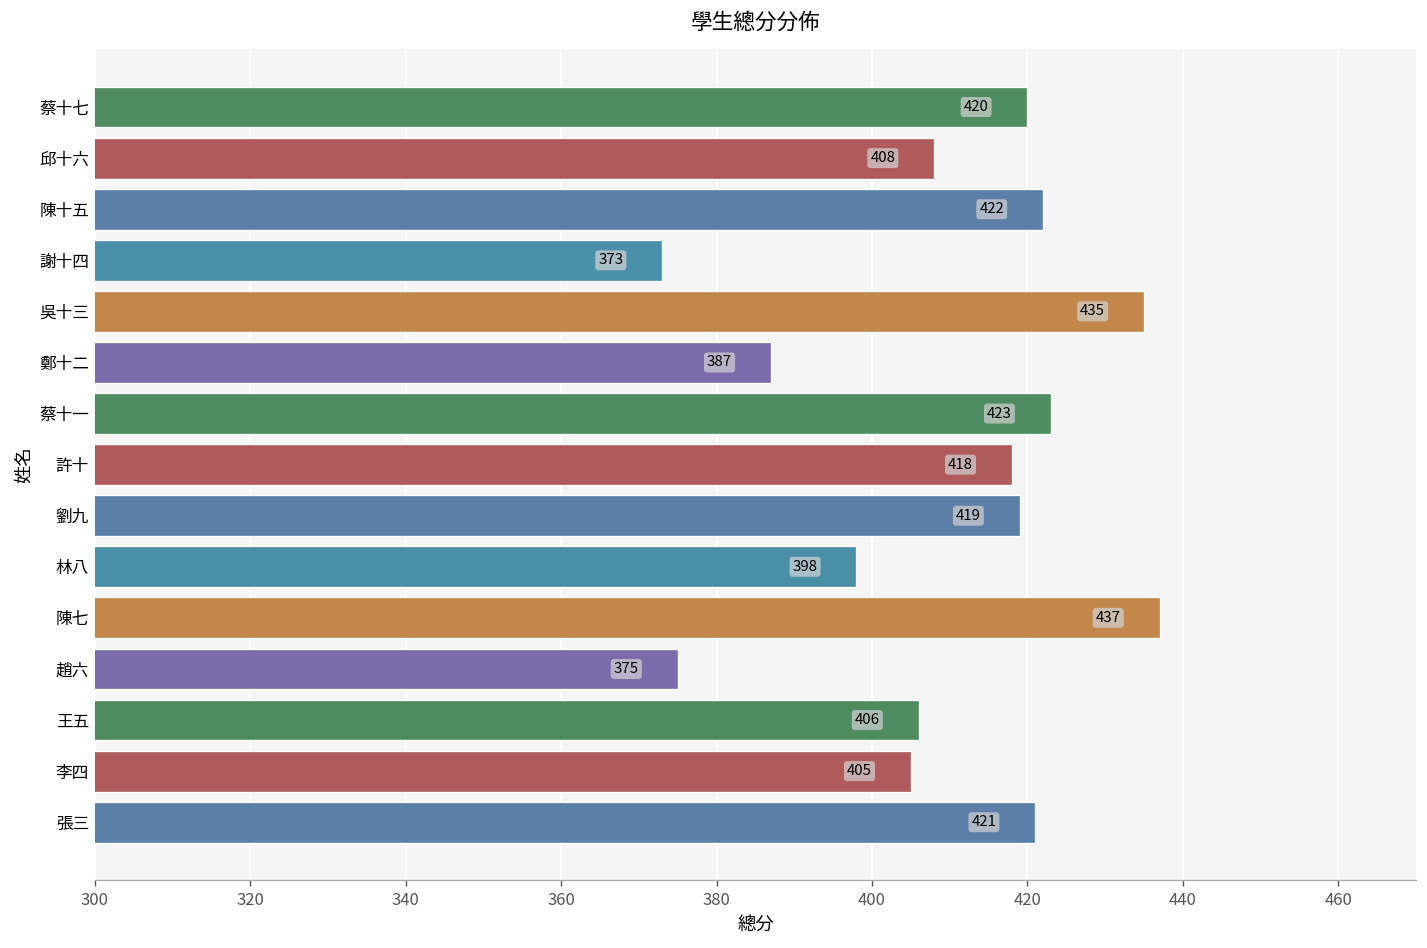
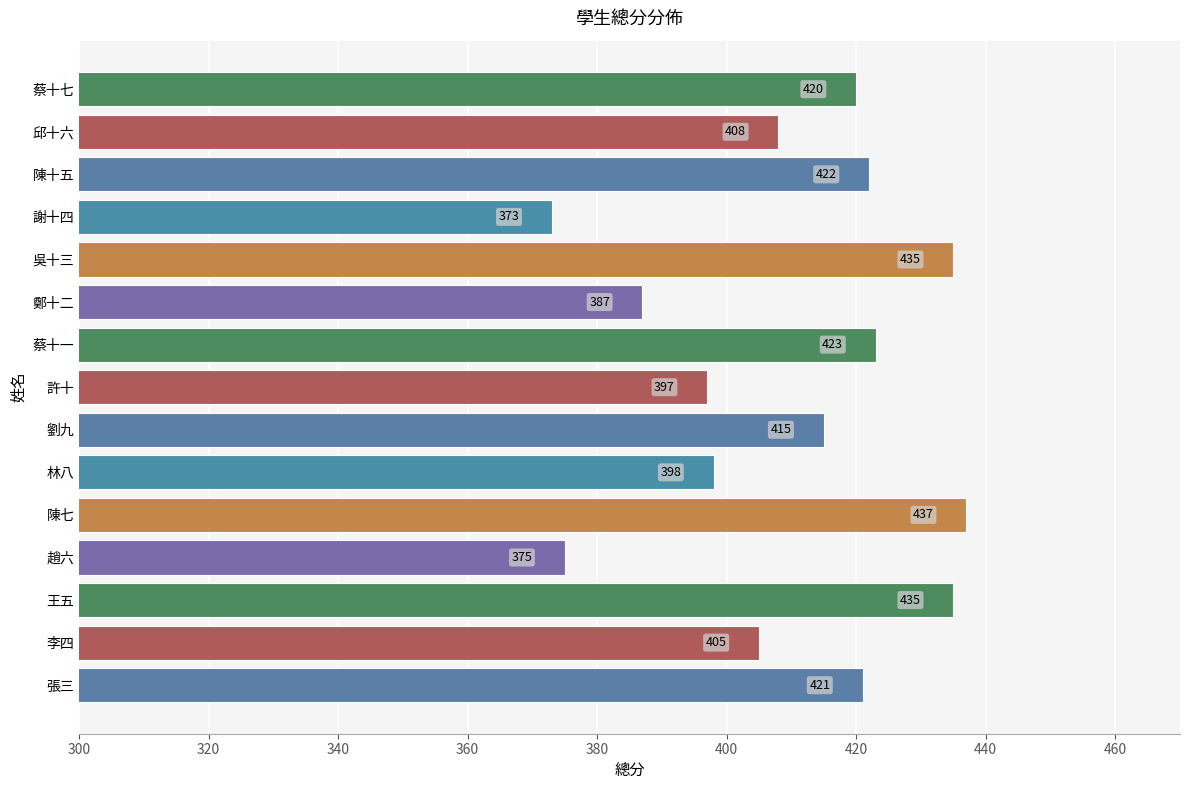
許十: 418 -> 397
劉九: 419 -> 415
王五: 406 -> 435
